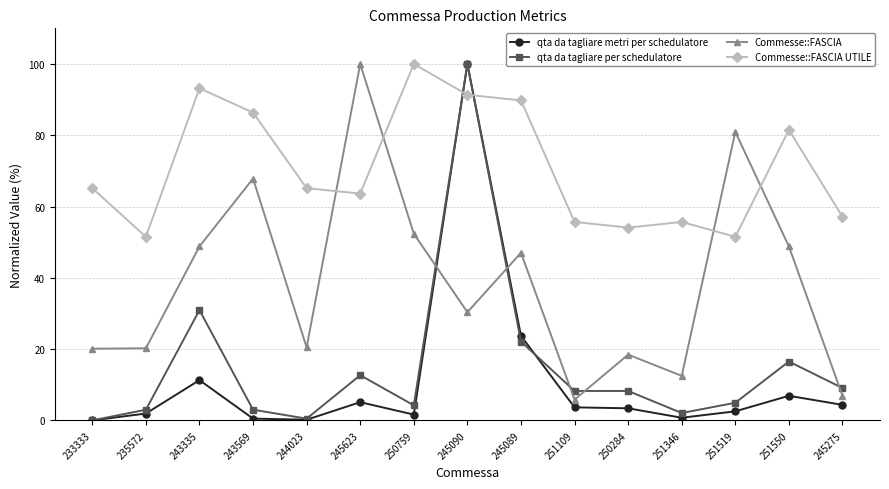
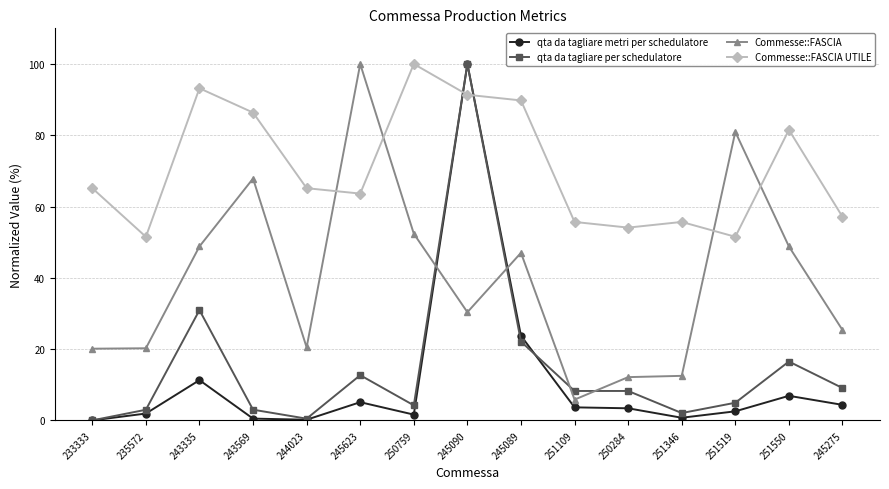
Commesse::FASCIA, 250284: 18 -> 12
Commesse::FASCIA, 245275: 7 -> 25
